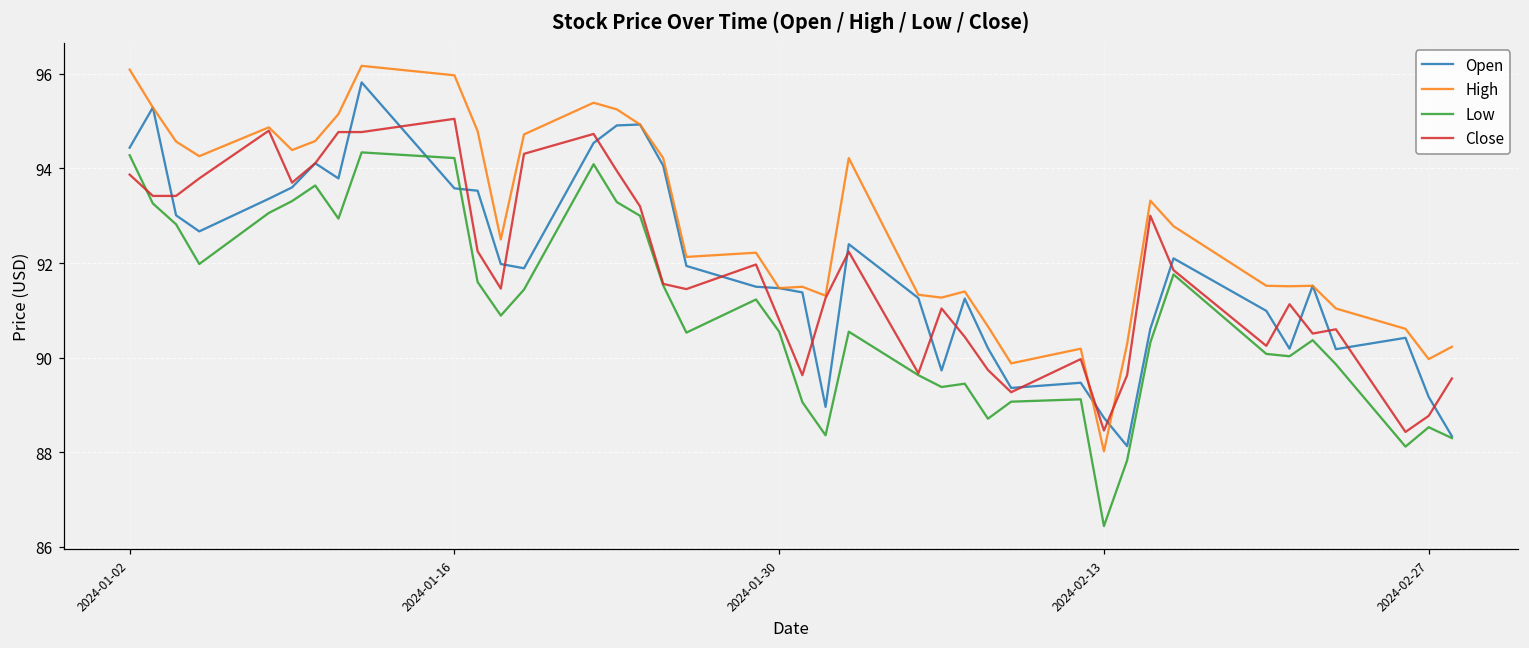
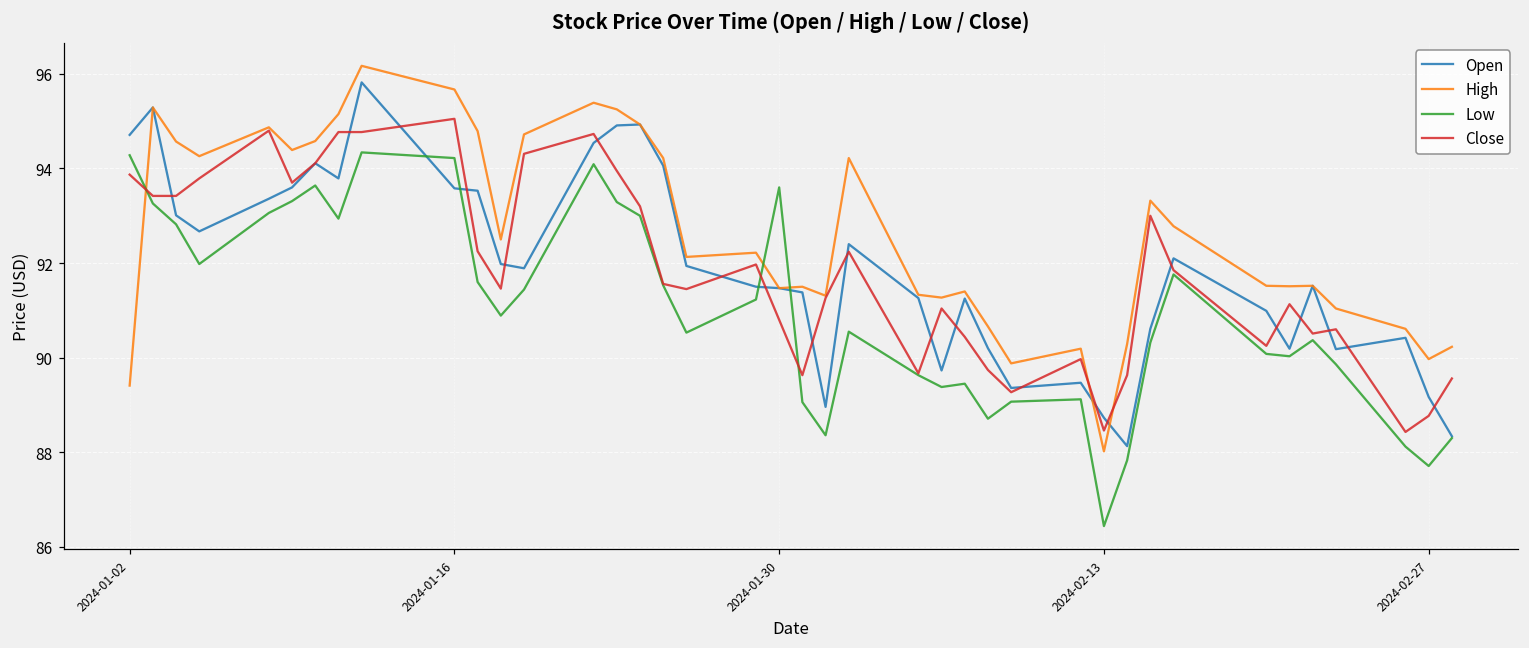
Open, 2024-01-02: 94.4 -> 94.7
High, 2024-01-02: 96.1 -> 89.4
High, 2024-01-16: 96.0 -> 95.7
Low, 2024-01-30: 90.6 -> 93.6
Low, 2024-02-27: 88.5 -> 87.7
